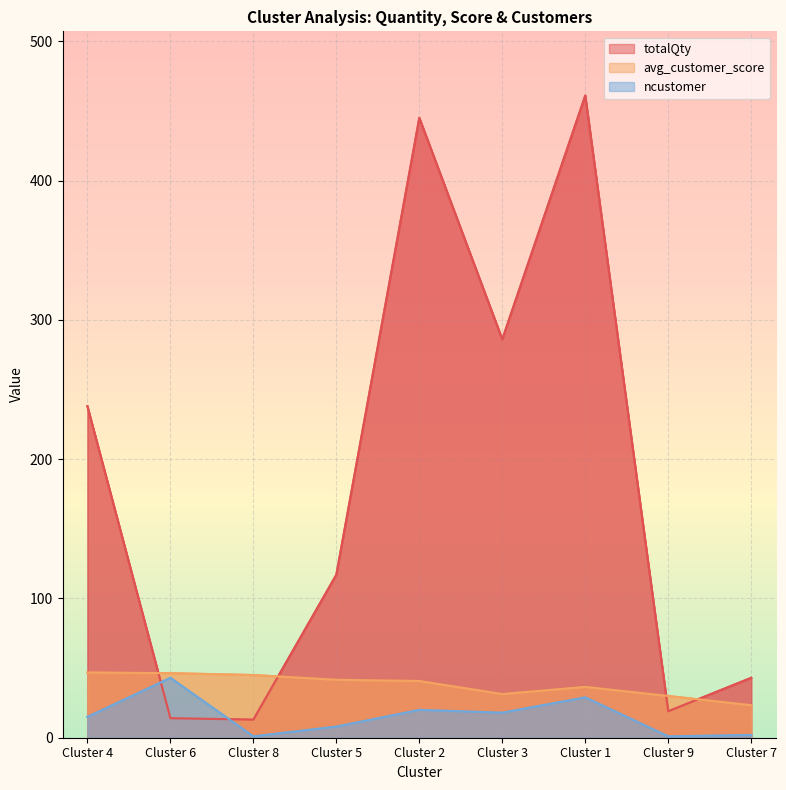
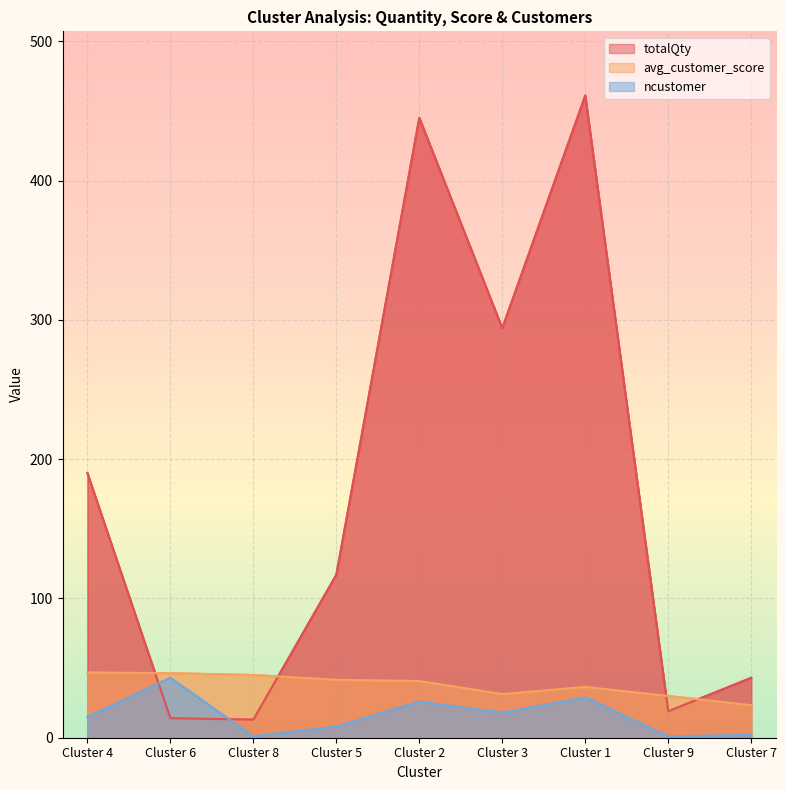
totalQty, Cluster 4: 238 -> 190
ncustomer, Cluster 2: 20 -> 26
totalQty, Cluster 3: 286 -> 294
